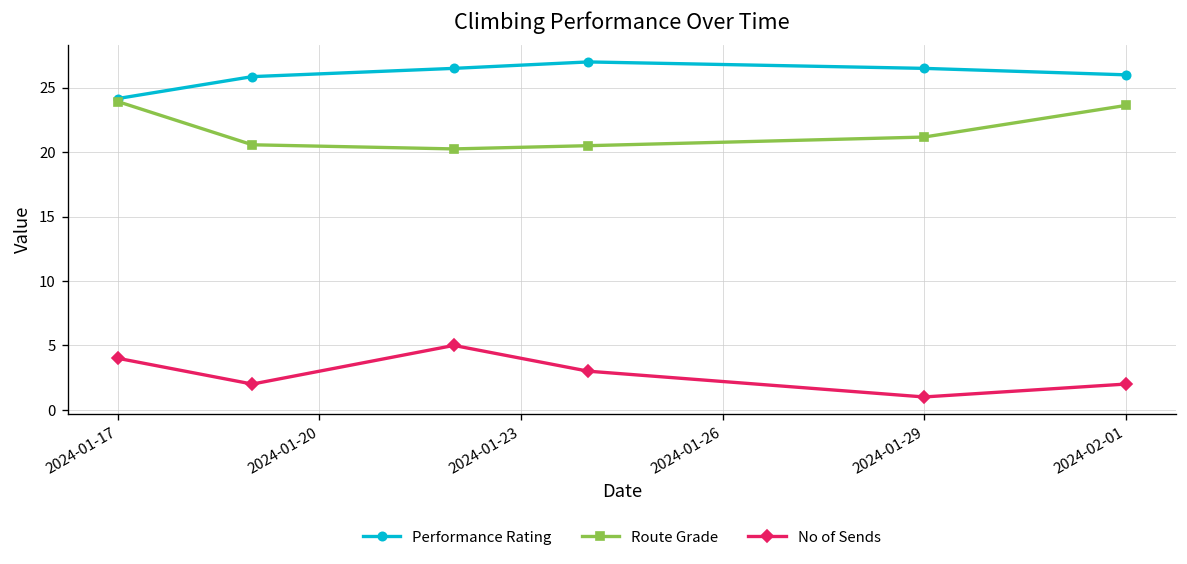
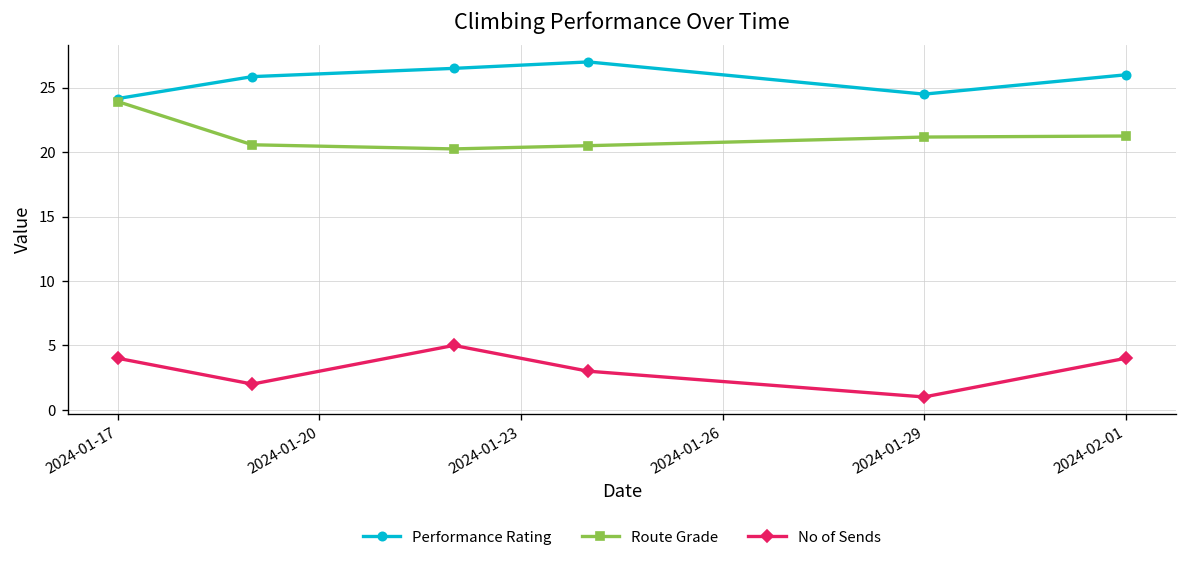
Performance Rating, 2024-01-29: 26.5 -> 24.5
Route Grade, 2024-02-01: 23.6 -> 21.3
No of Sends, 2024-02-01: 2 -> 4
